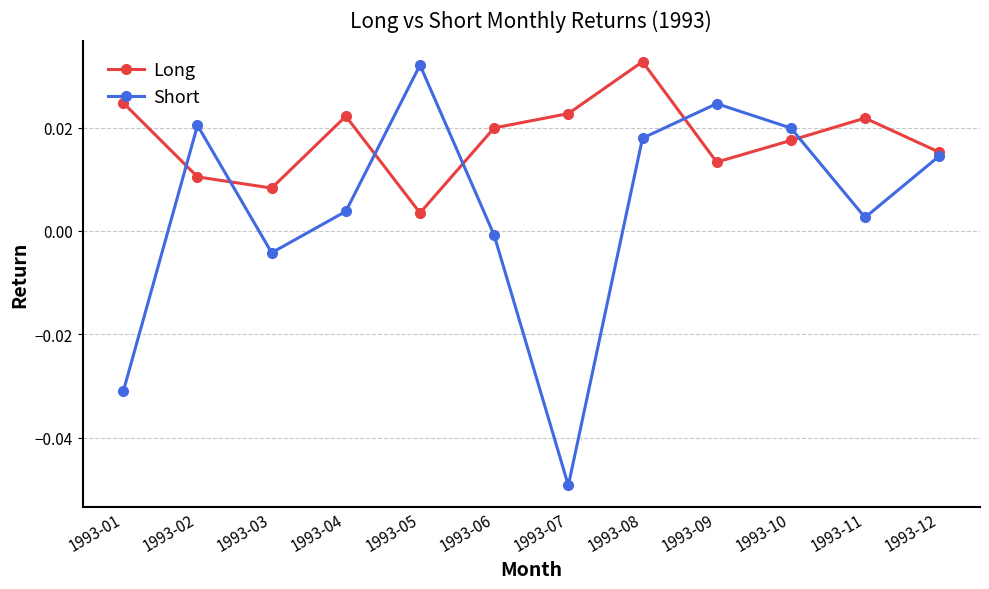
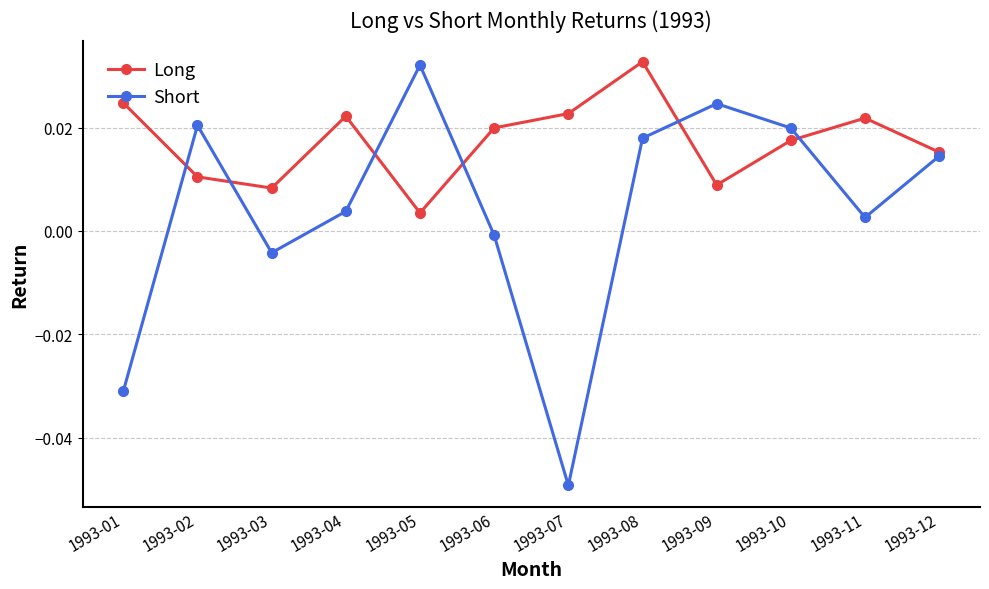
Long, 1993-09: 0.013 -> 0.009
